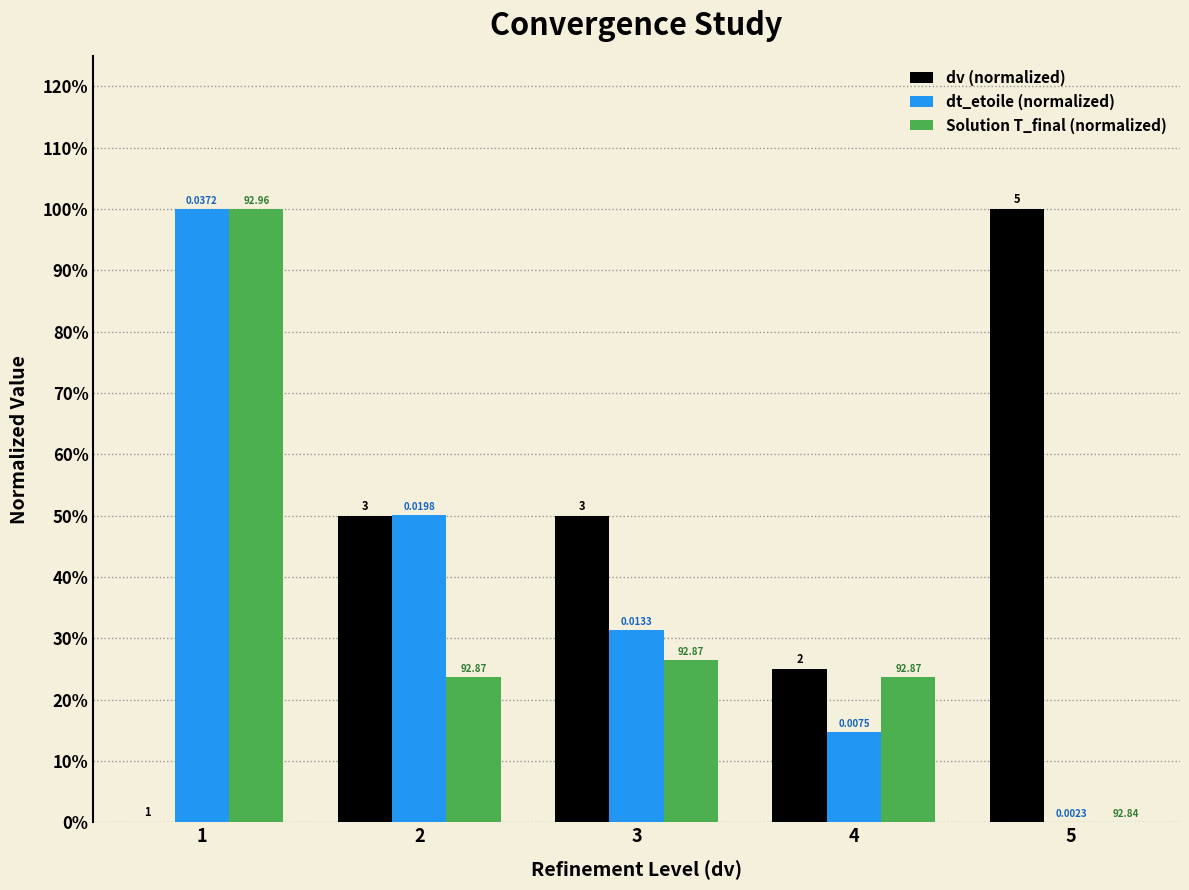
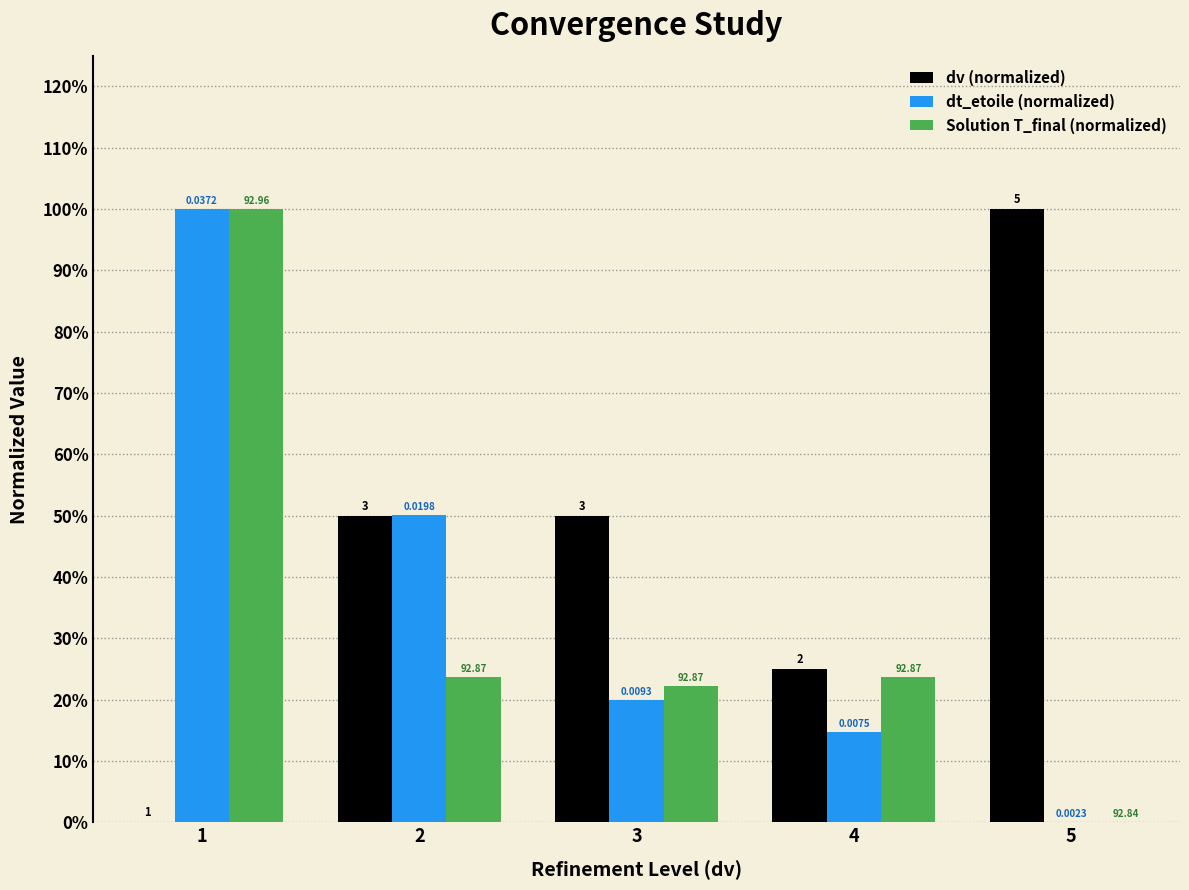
dt_etoile (normalized), 3: 0.0133 -> 0.0093
Solution T_final (normalized), 3: 26% -> 22%
